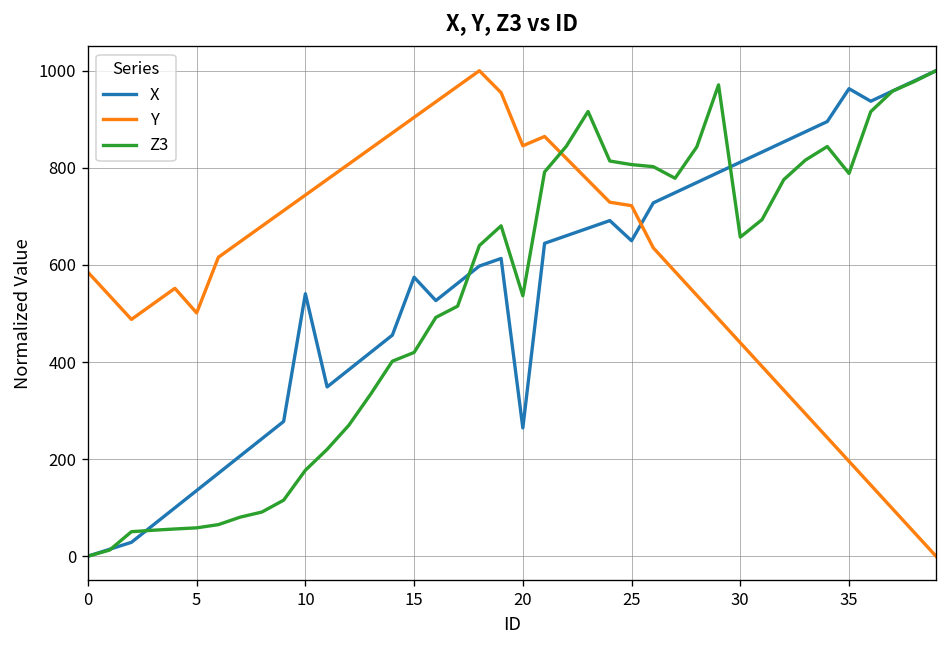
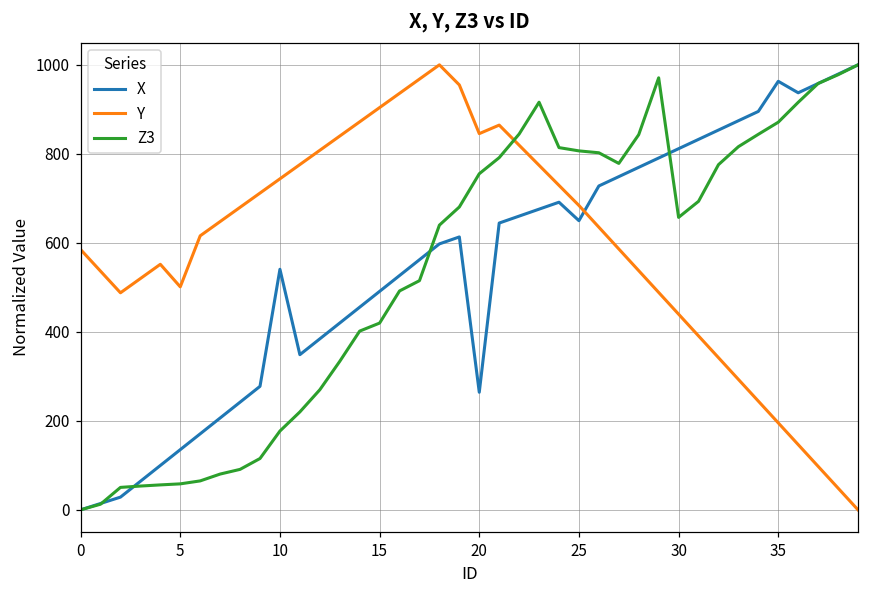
X, 15: 570 -> 490
Z3, 20: 540 -> 760
Y, 25: 720 -> 680
Z3, 35: 790 -> 870
